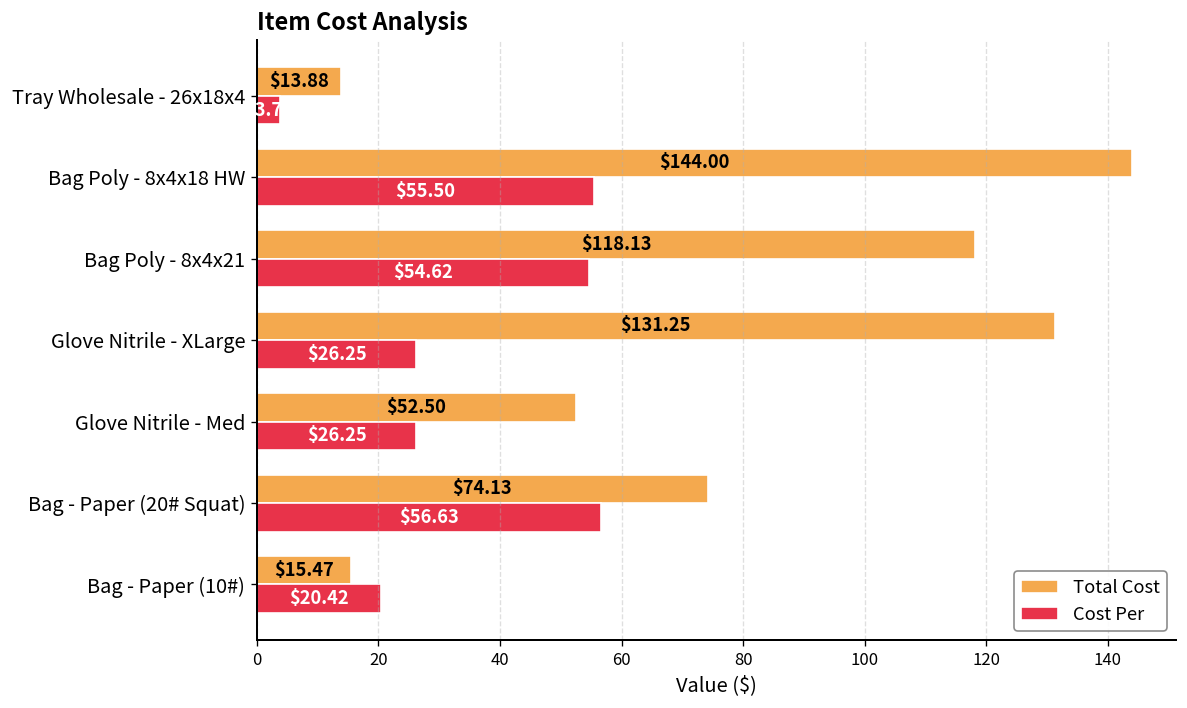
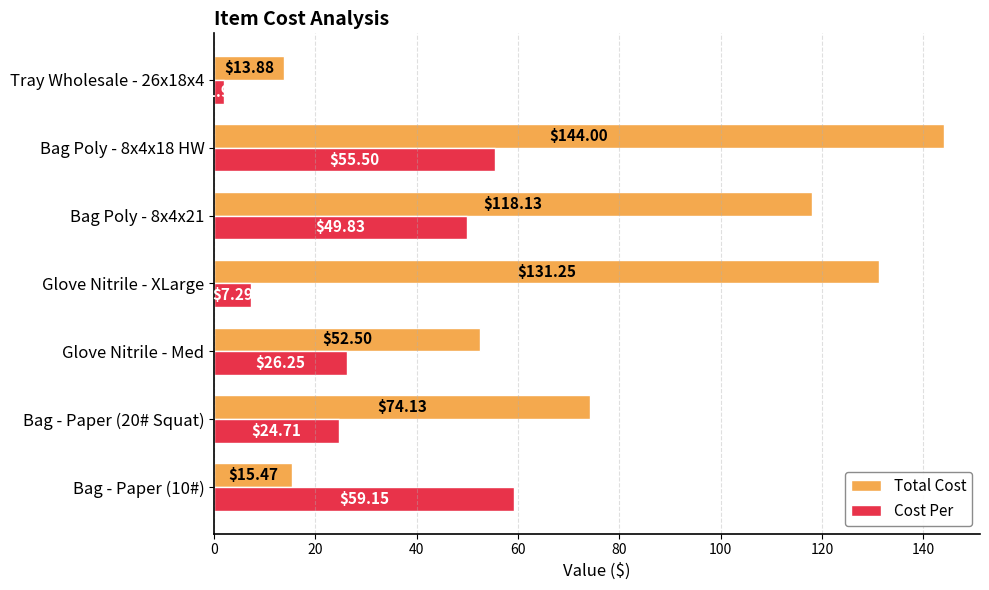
Cost Per, Tray Wholesale - 26x18x4: 4 -> 2
Cost Per, Bag Poly - 8x4x21: $54.62 -> $49.83
Cost Per, Glove Nitrile - XLarge: $26.25 -> $7.29
Cost Per, Bag - Paper (20# Squat): $56.63 -> $24.71
Cost Per, Bag - Paper (10#): $20.42 -> $59.15
